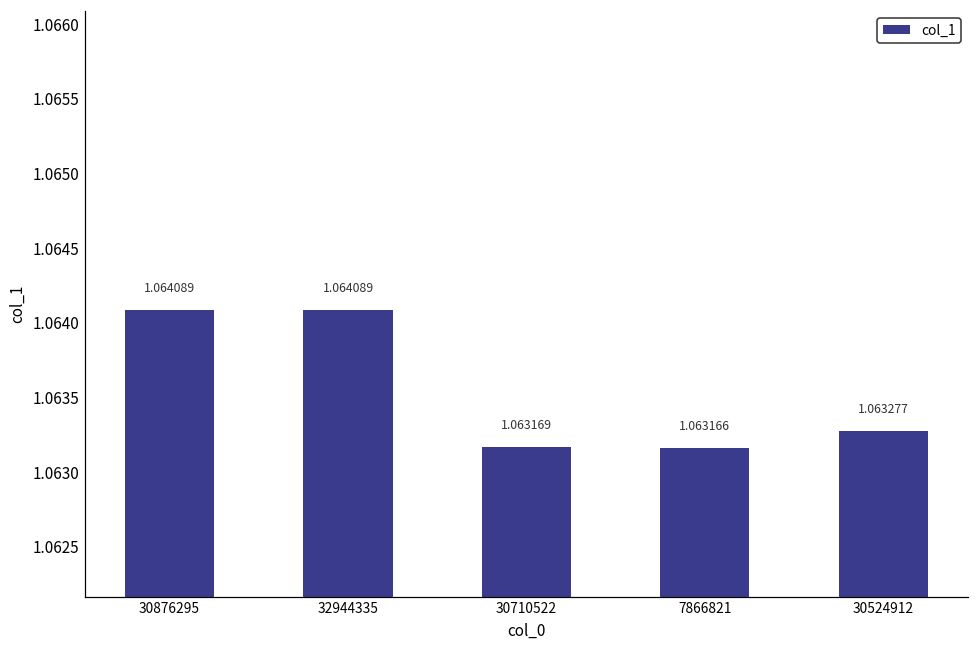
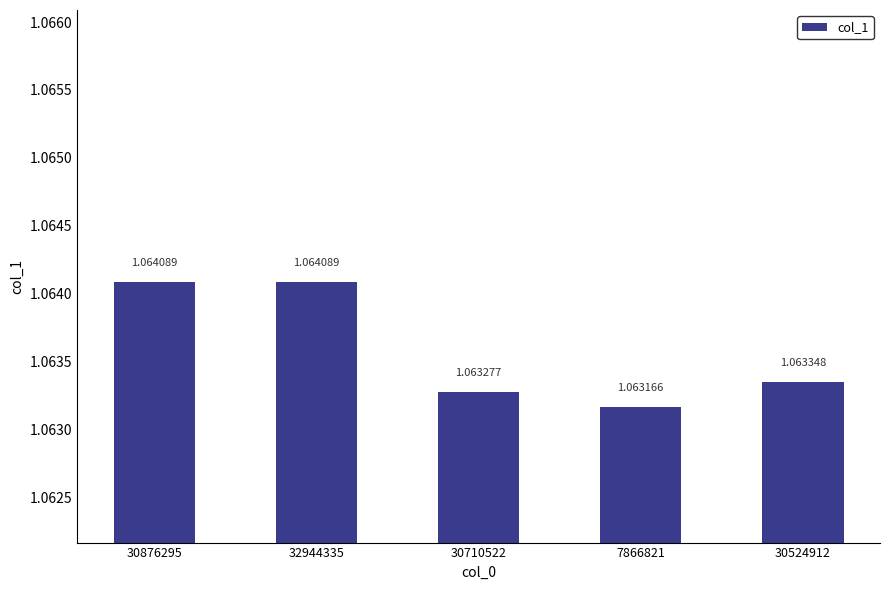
30710522: 1.063169 -> 1.063277
30524912: 1.063277 -> 1.063348
